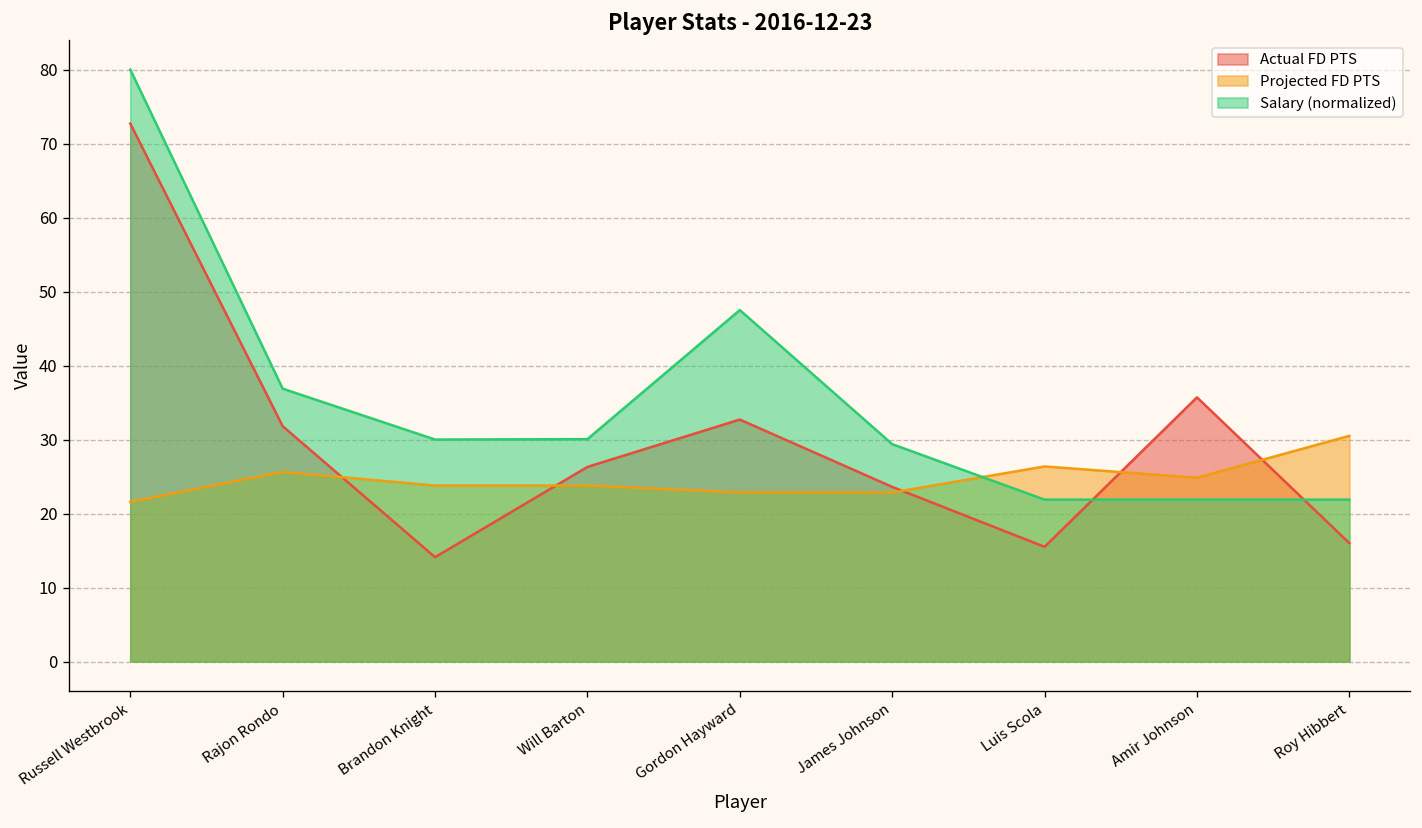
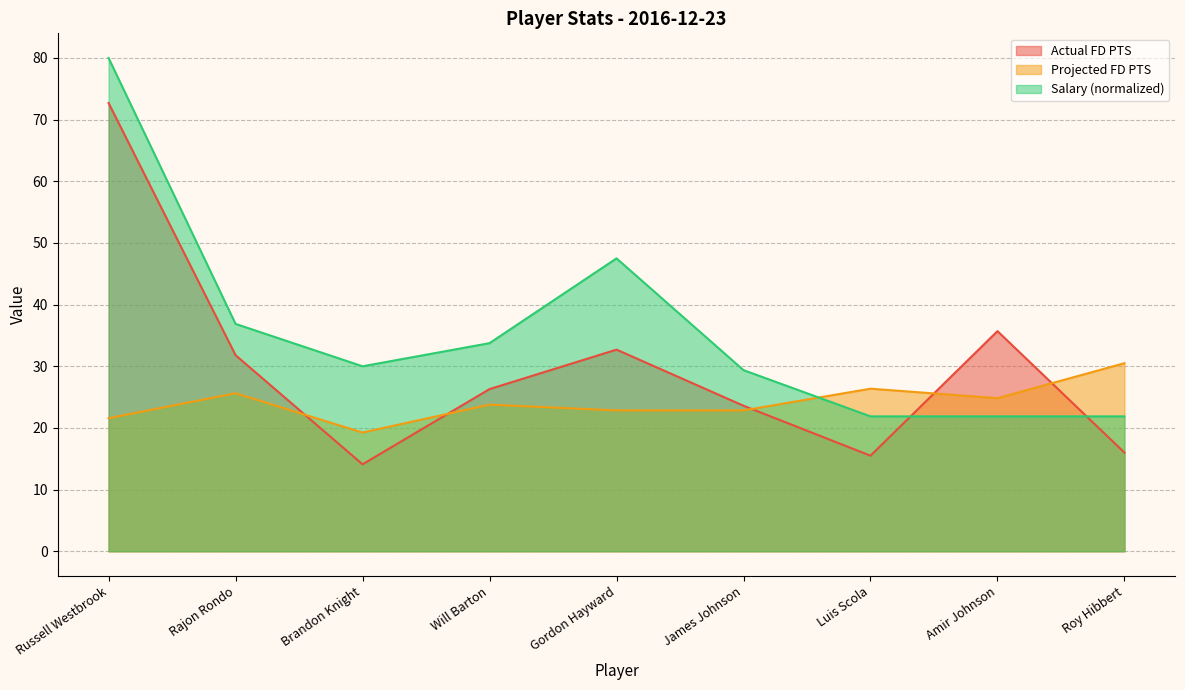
Projected FD PTS, Brandon Knight: 24 -> 19
Salary (normalized), Will Barton: 30 -> 34
